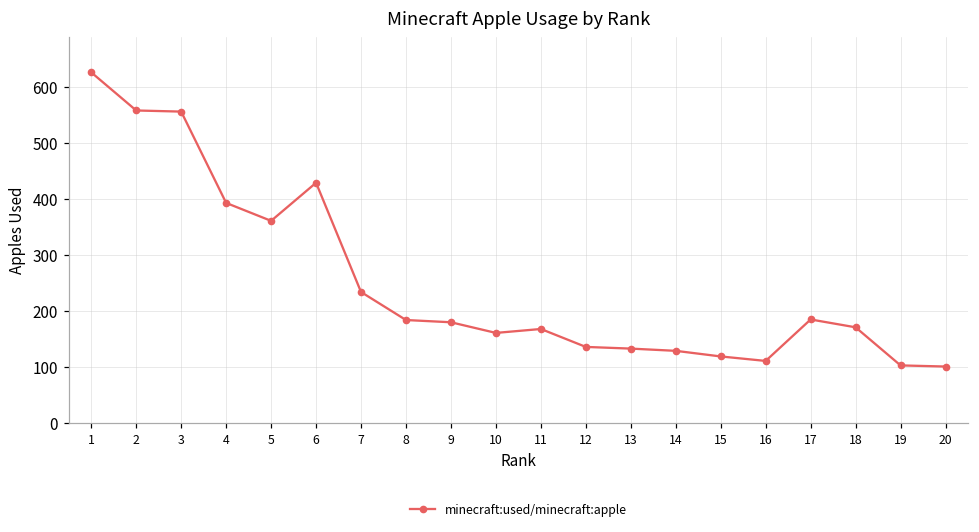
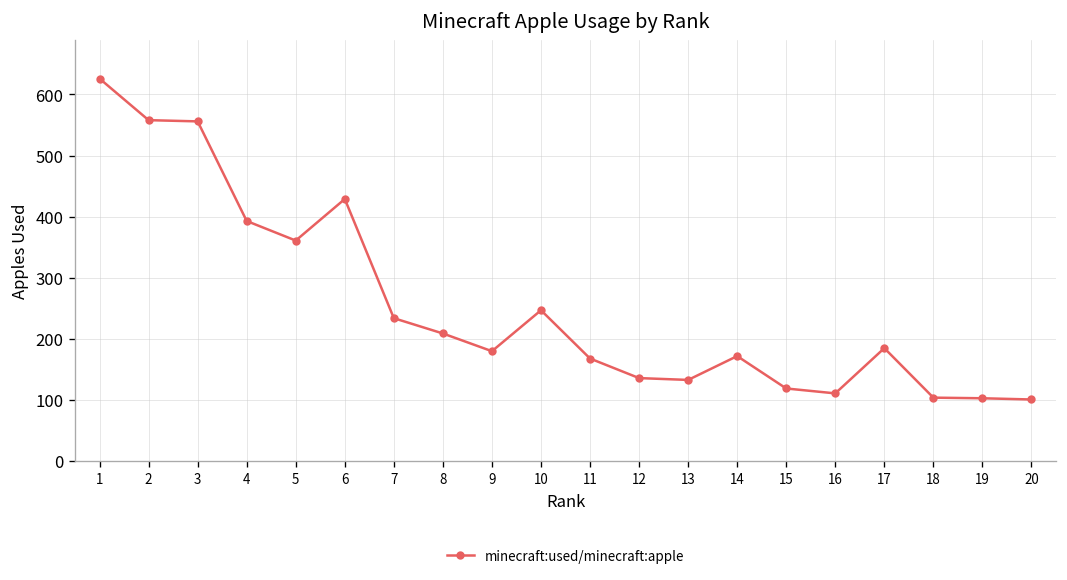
8: 180 -> 210
10: 160 -> 250
14: 130 -> 170
18: 170 -> 100
